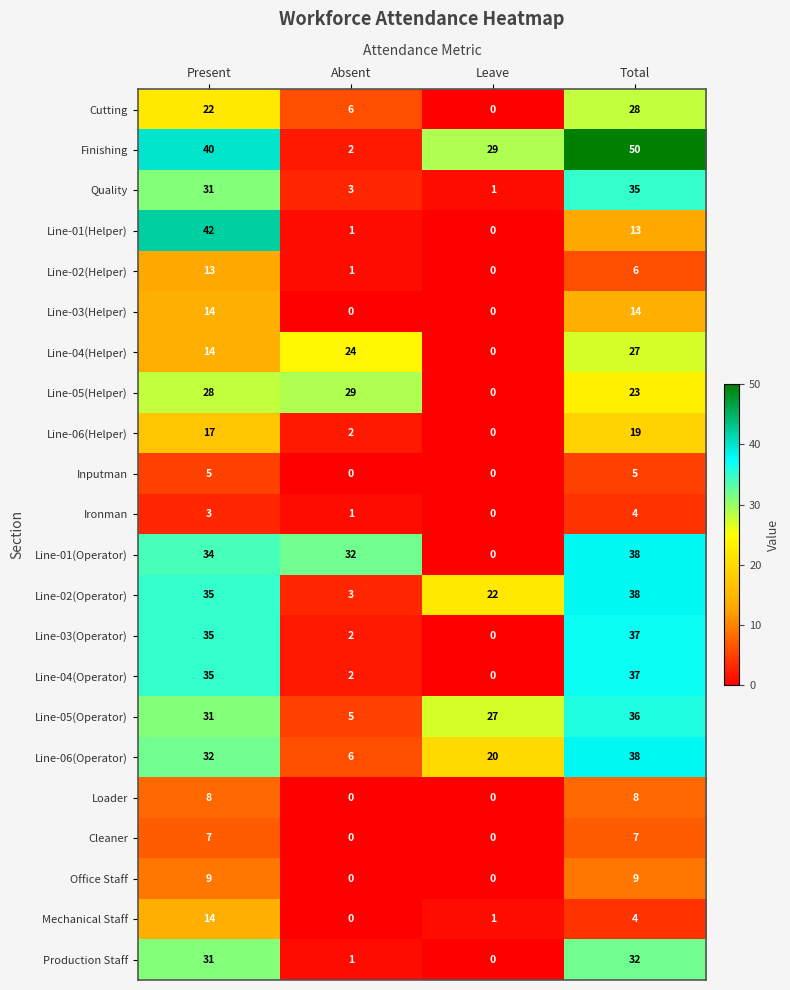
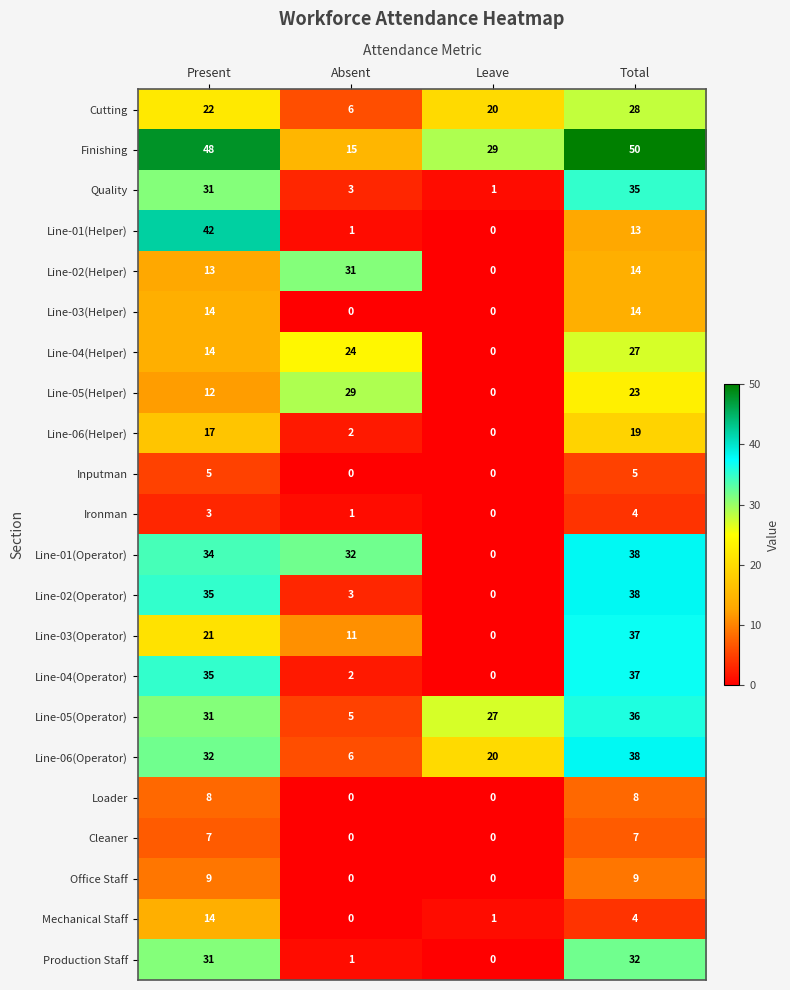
Cutting, Leave: 0 -> 20
Finishing, Present: 40 -> 48
Finishing, Absent: 2 -> 15
Line-02(Helper), Absent: 1 -> 31
Line-02(Helper), Total: 6 -> 14
Line-05(Helper), Present: 28 -> 12
Line-02(Operator), Leave: 22 -> 0
Line-03(Operator), Present: 35 -> 21
Line-03(Operator), Absent: 2 -> 11
